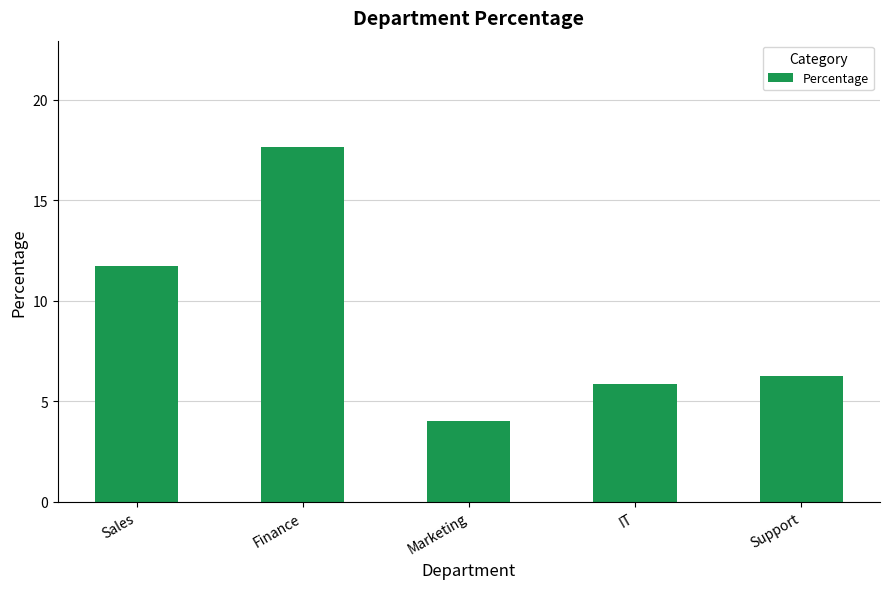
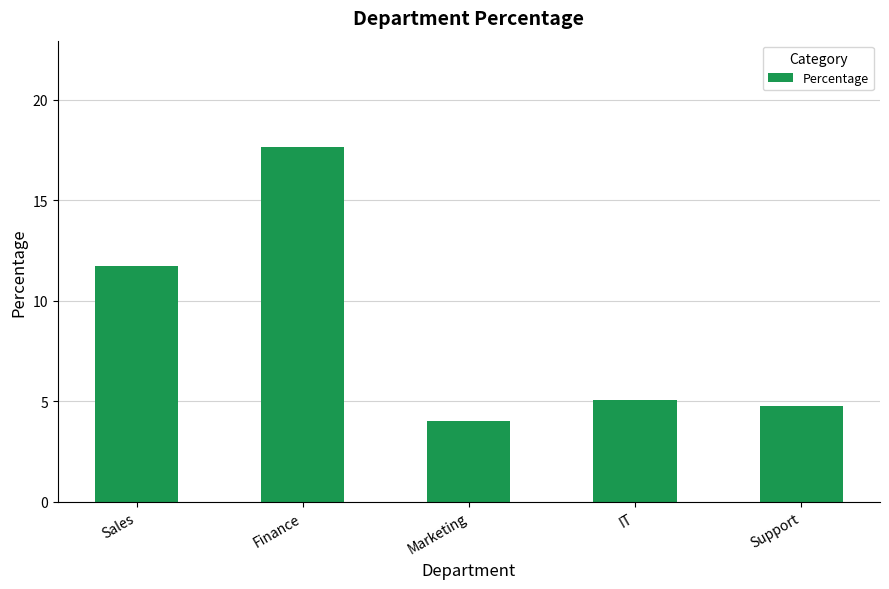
IT: 5.9 -> 5.1
Support: 6.3 -> 4.8
